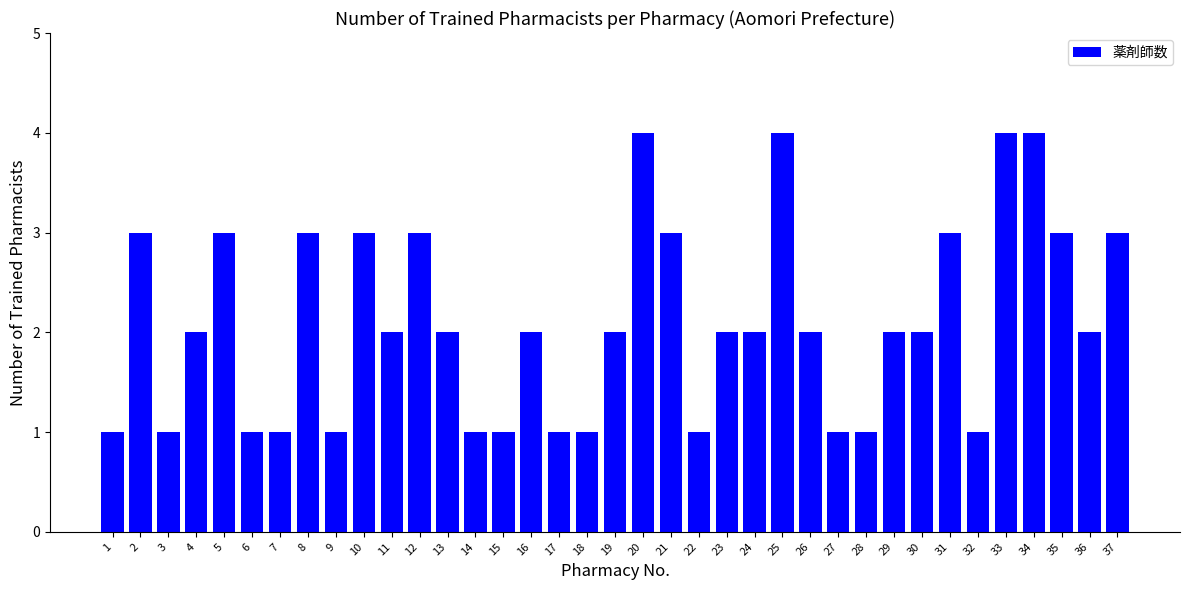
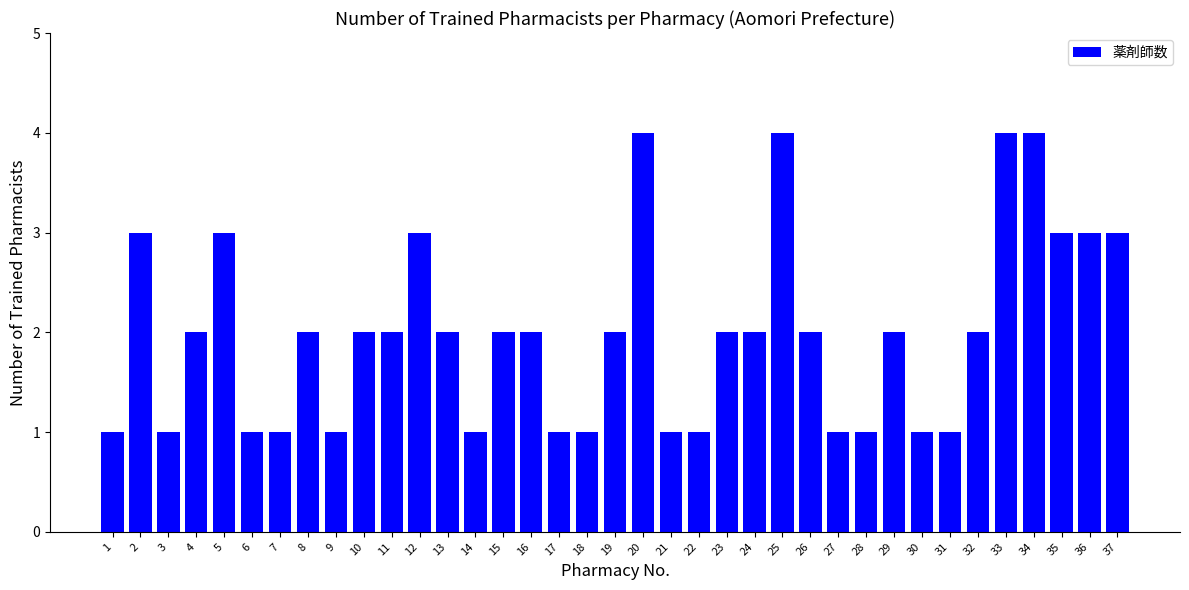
8: 3 -> 2
10: 3 -> 2
15: 1 -> 2
21: 3 -> 1
30: 2 -> 1
31: 3 -> 1
32: 1 -> 2
36: 2 -> 3
